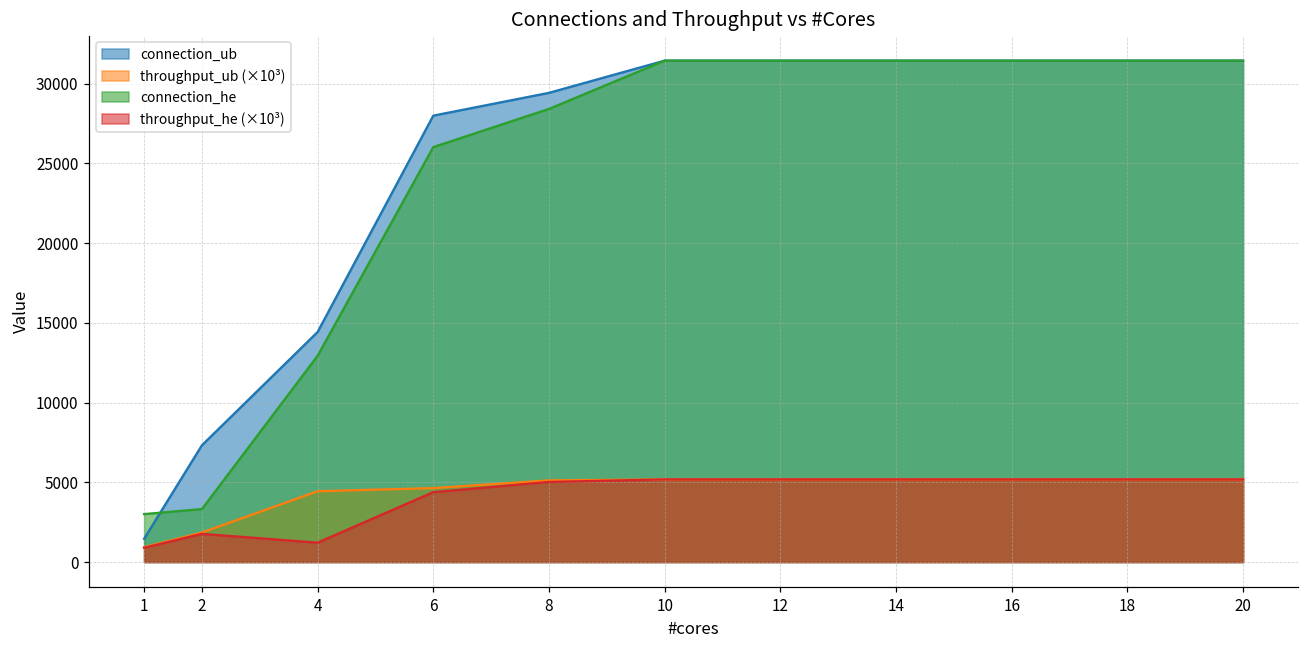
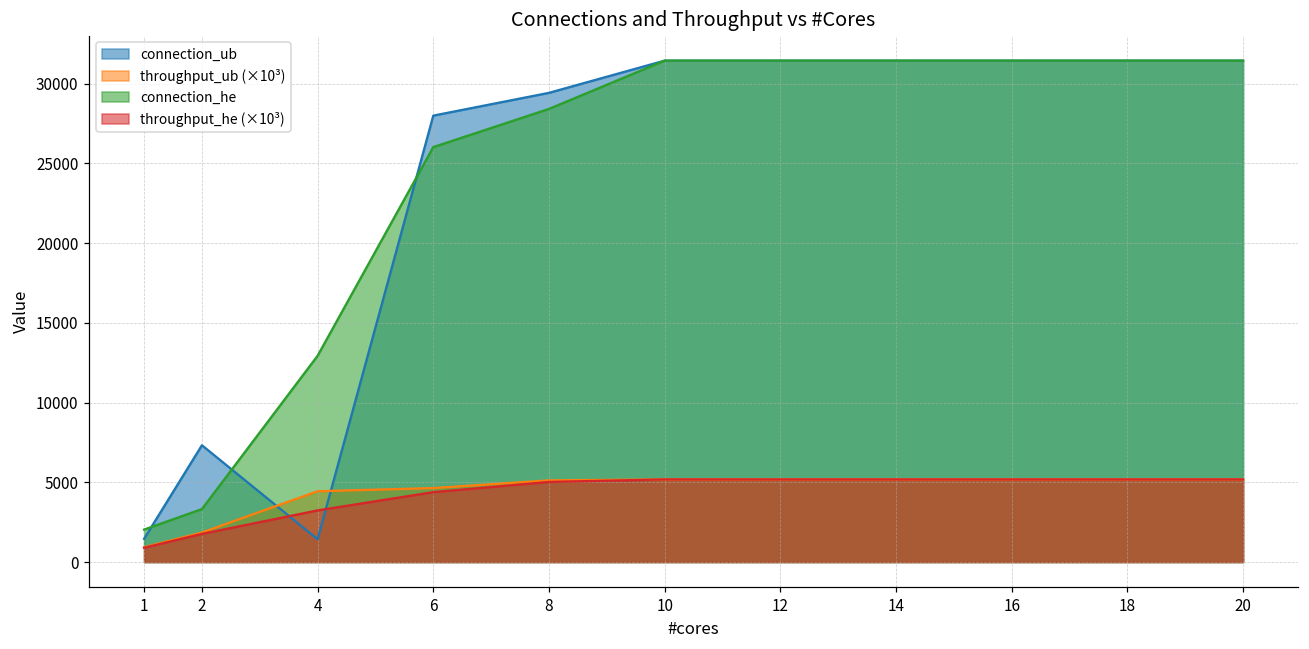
connection_he, 1: 3000 -> 2000
connection_ub, 4: 14400 -> 1400
throughput_he (×10³), 4: 1200 -> 3200
